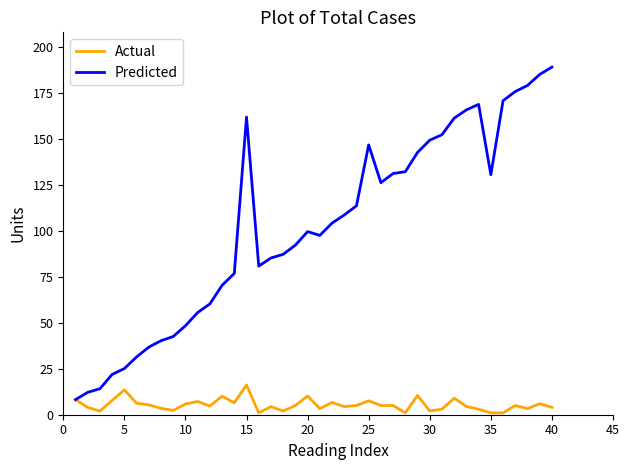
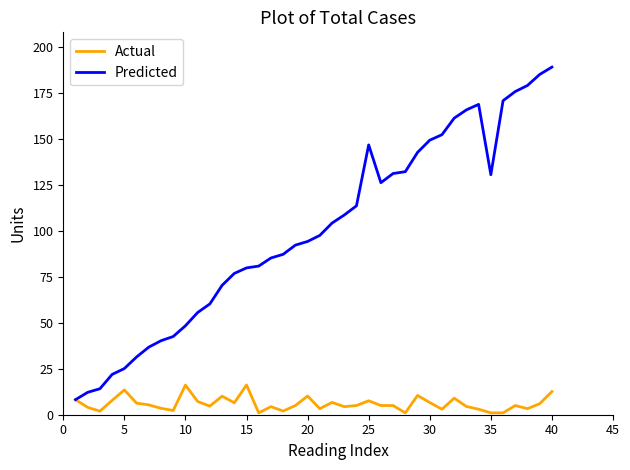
Actual, 10: 6 -> 16
Predicted, 15: 162 -> 80
Predicted, 20: 100 -> 94
Actual, 30: 2 -> 7
Actual, 40: 4 -> 13
